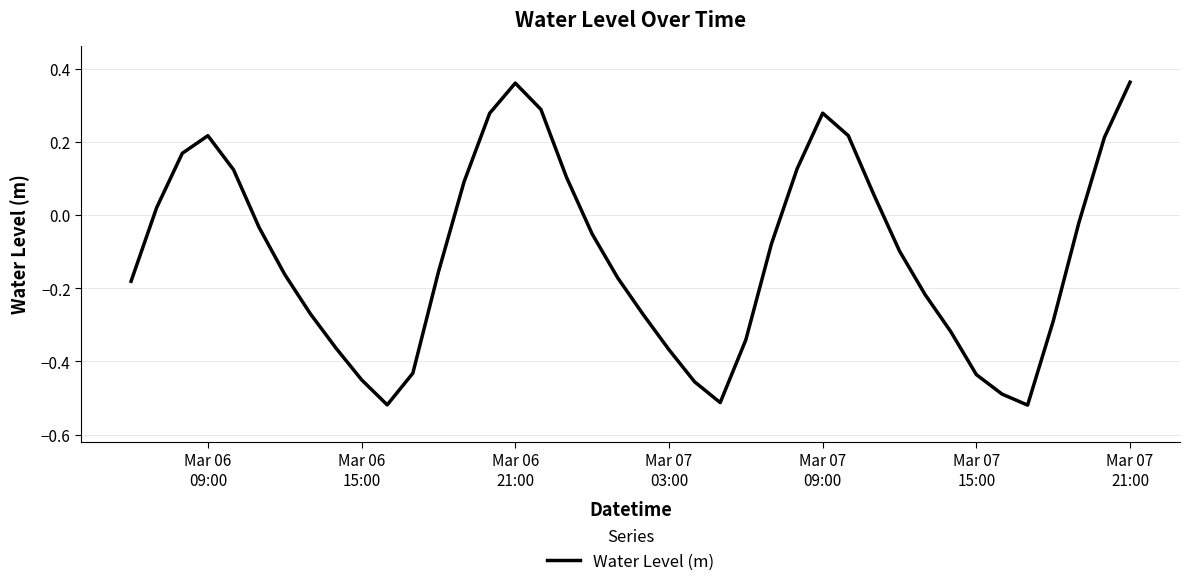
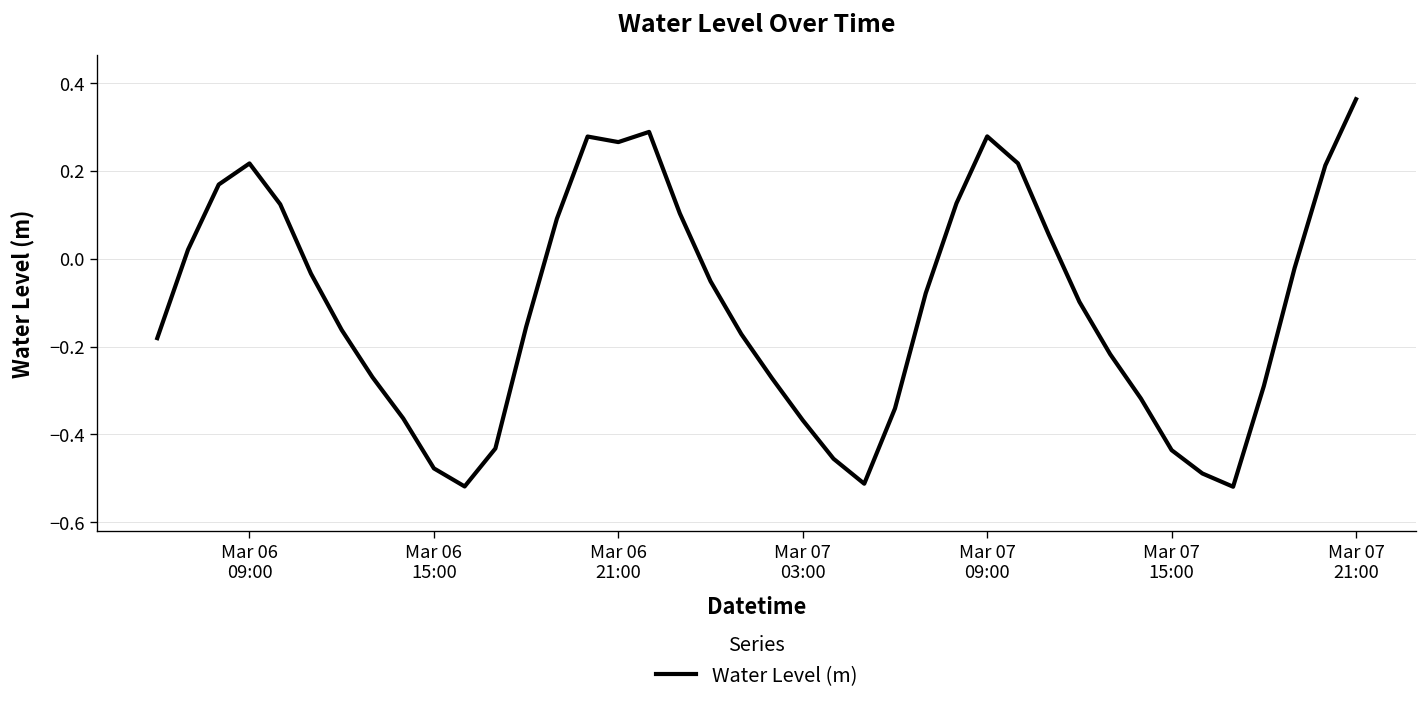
Mar 06 15:00: -0.45 -> -0.48
Mar 06 21:00: 0.36 -> 0.27
